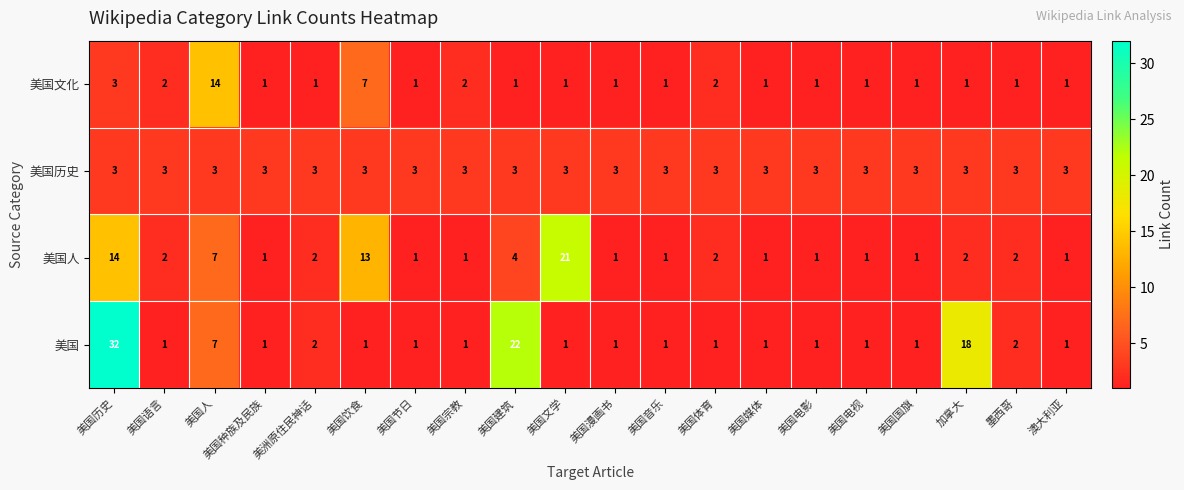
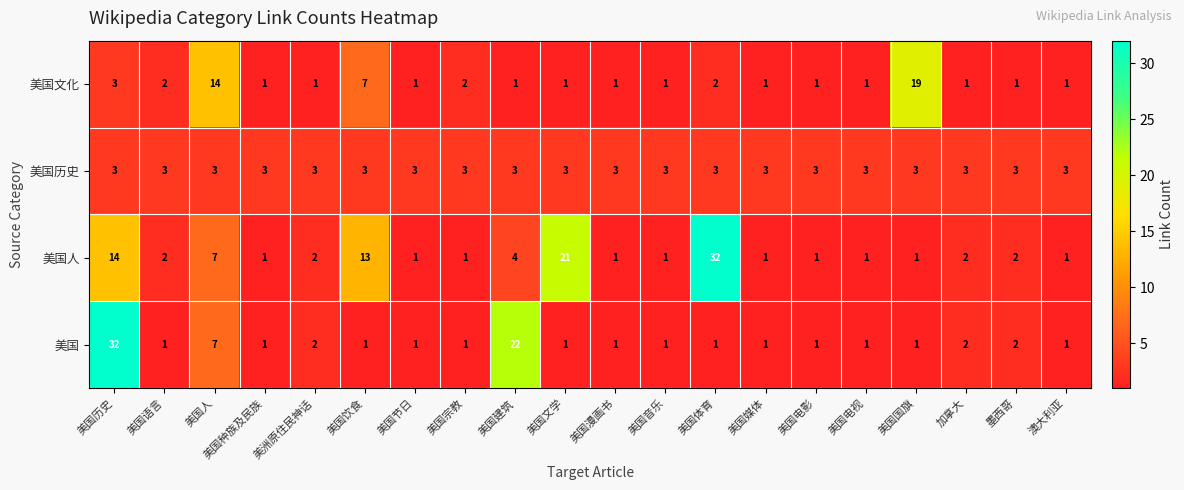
美国文化, 美国国旗: 1 -> 19
美国人, 美国体育: 2 -> 32
美国, 加拿大: 18 -> 2
